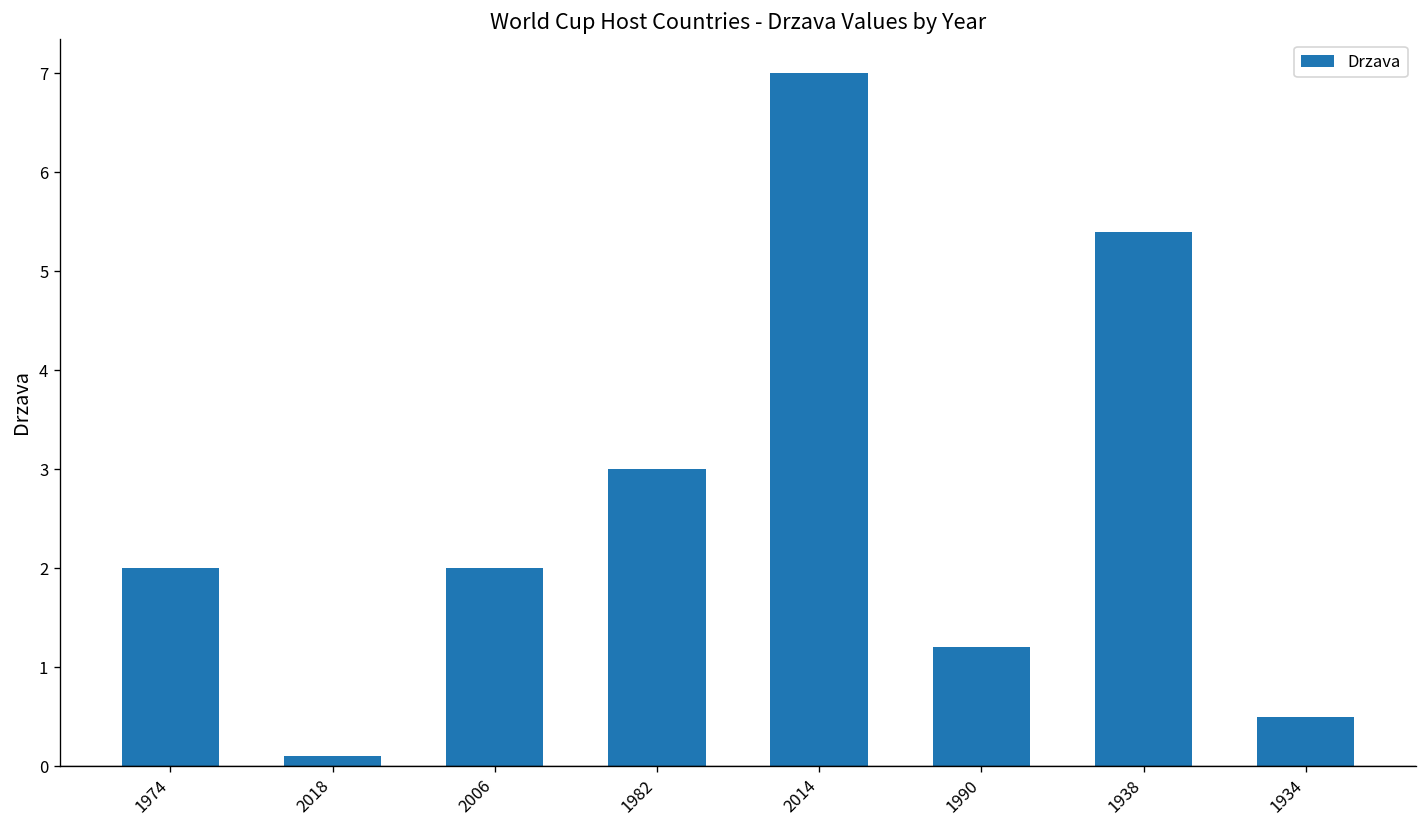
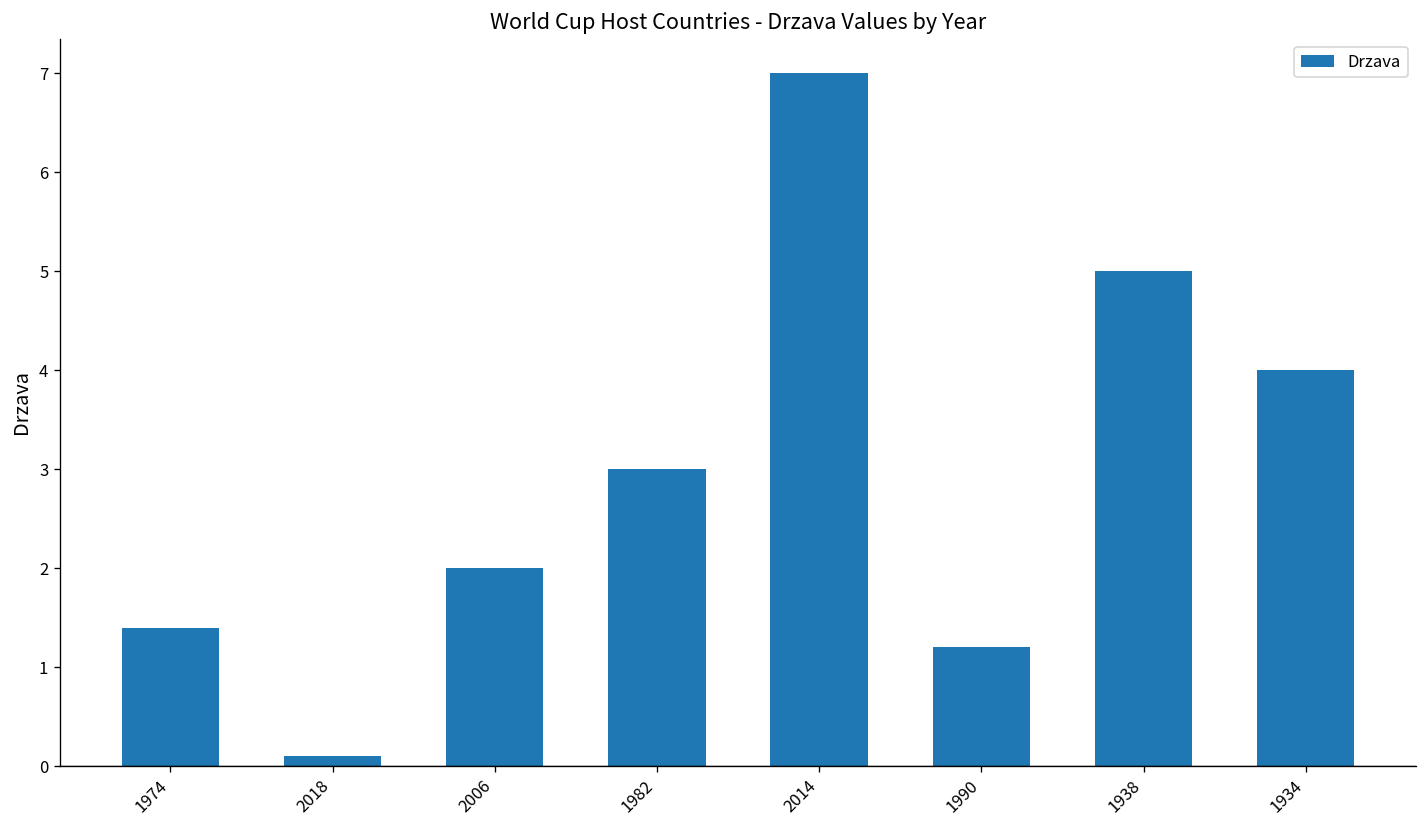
1974: 2.0 -> 1.4
1938: 5.4 -> 5.0
1934: 0.5 -> 4.0
